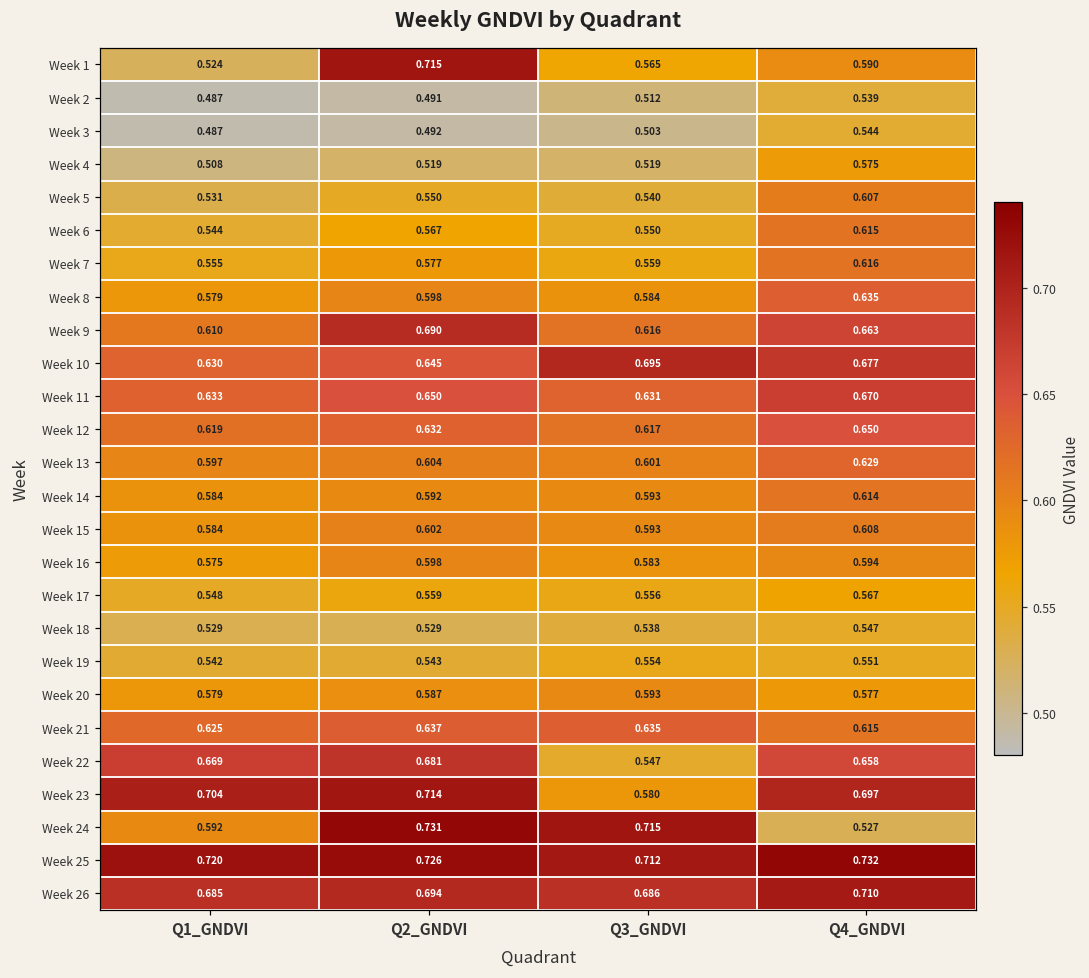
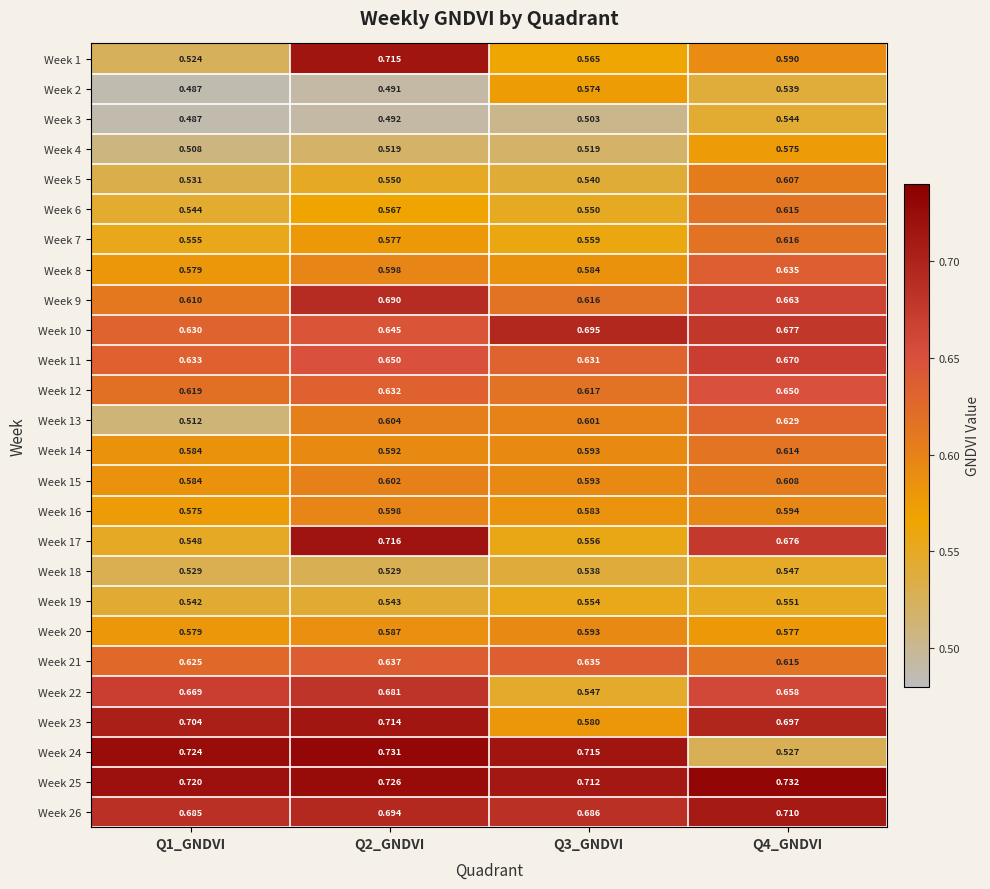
Week 2, Q3_GNDVI: 0.512 -> 0.574
Week 13, Q1_GNDVI: 0.597 -> 0.512
Week 17, Q2_GNDVI: 0.559 -> 0.716
Week 17, Q4_GNDVI: 0.567 -> 0.676
Week 24, Q1_GNDVI: 0.592 -> 0.724
